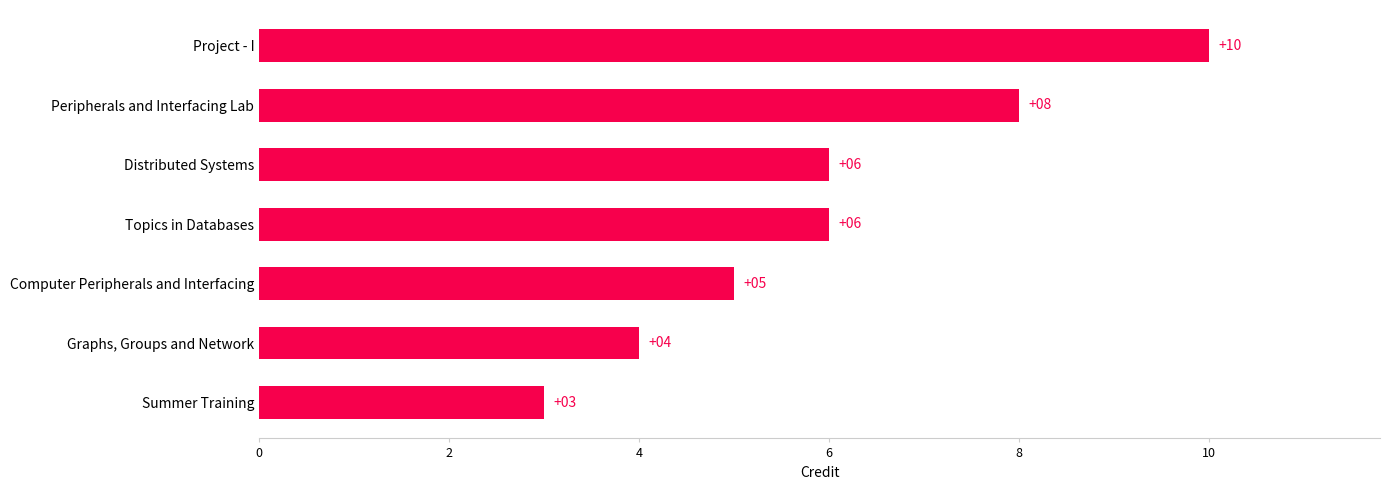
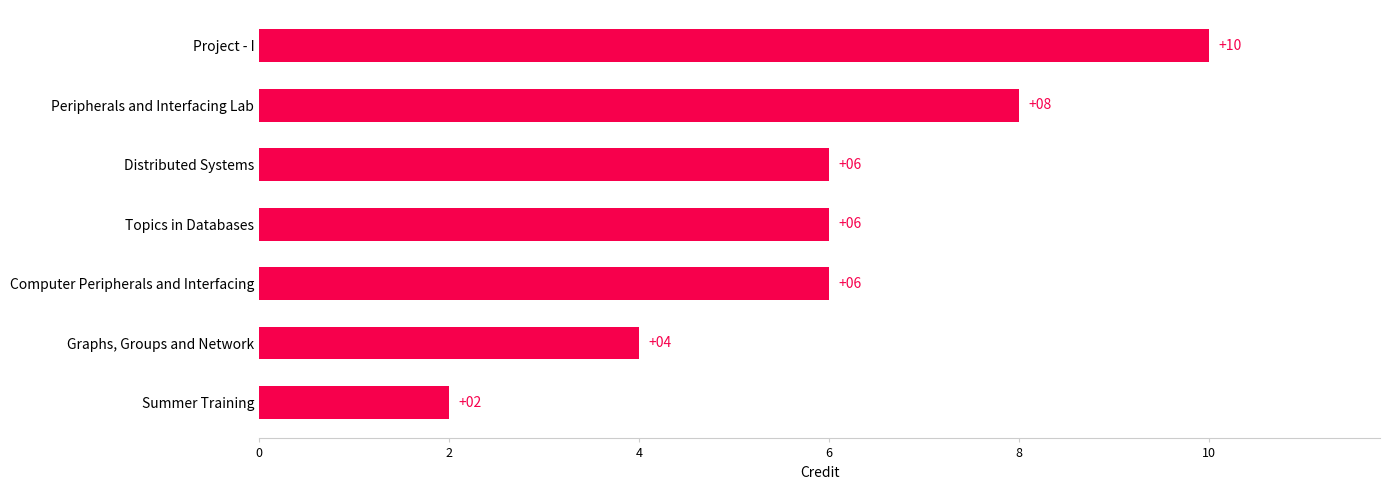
Computer Peripherals and Interfacing: +05 -> +06
Summer Training: +03 -> +02
